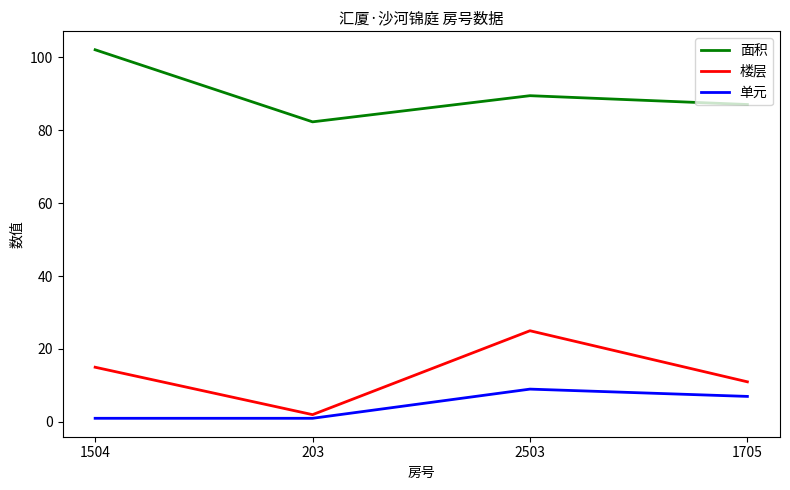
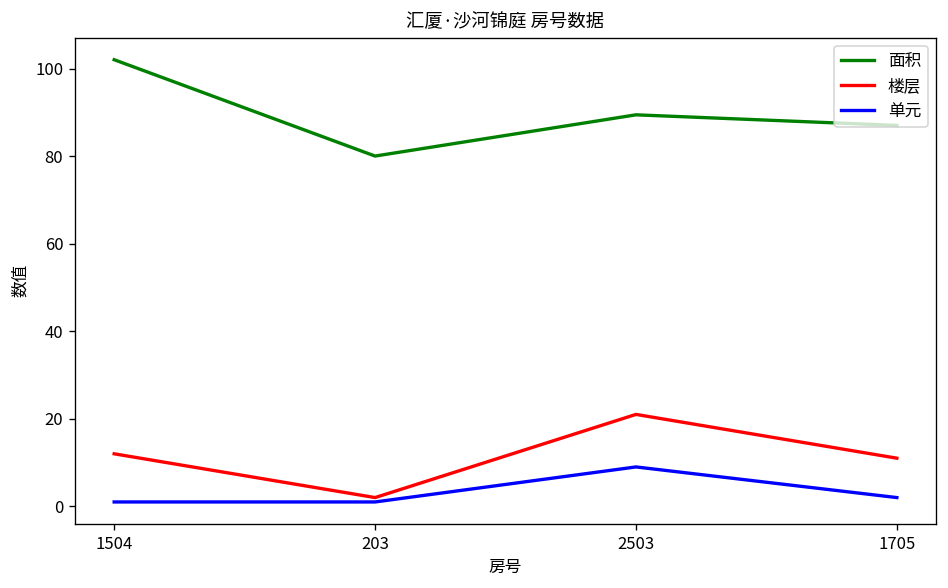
楼层, 1504: 15 -> 12
面积, 203: 82 -> 80
楼层, 2503: 25 -> 21
单元, 1705: 7 -> 2
